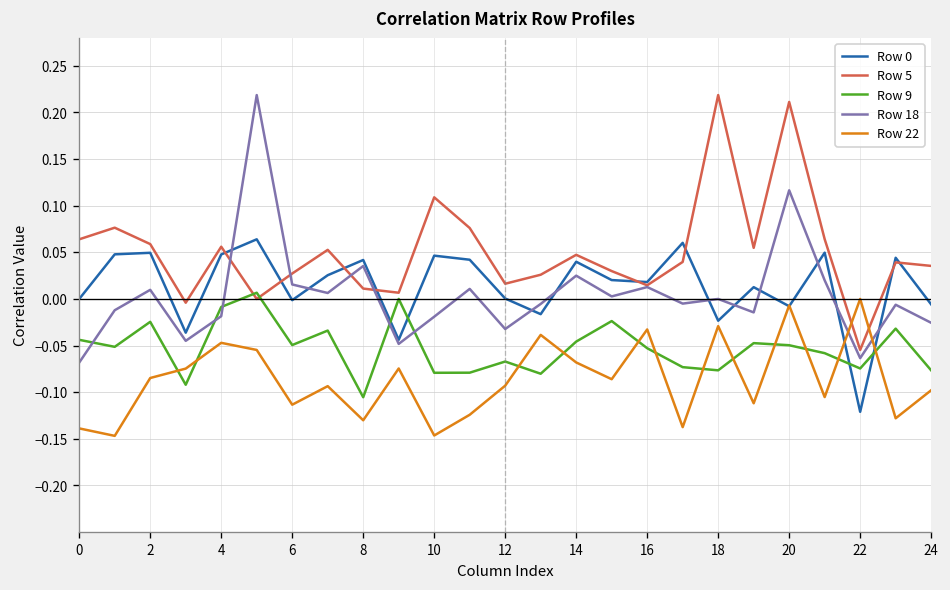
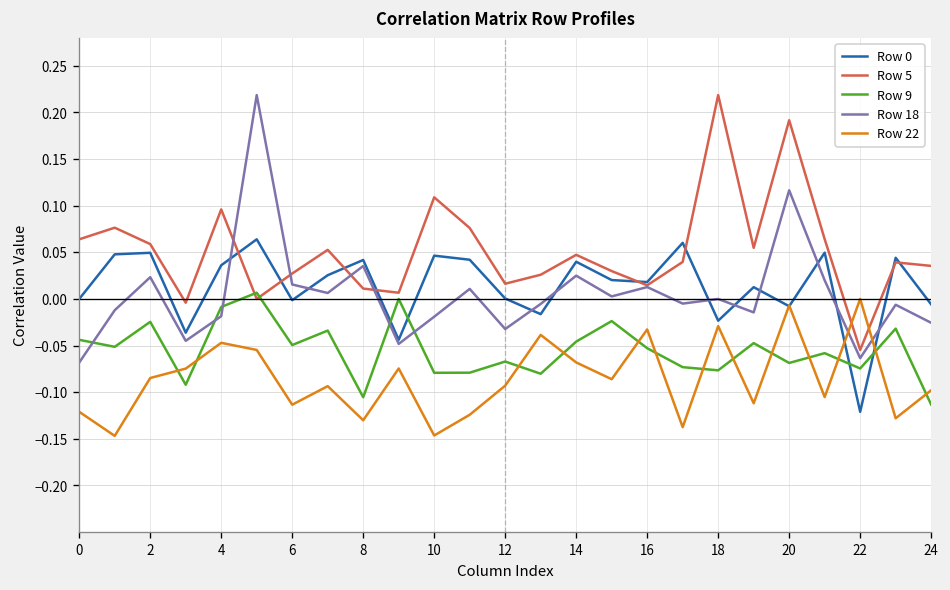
Row 22, 0: -0.14 -> -0.12
Row 18, 2: 0.01 -> 0.02
Row 0, 4: 0.05 -> 0.04
Row 5, 4: 0.06 -> 0.10
Row 5, 20: 0.21 -> 0.19
Row 9, 20: -0.05 -> -0.07
Row 9, 24: -0.08 -> -0.11
